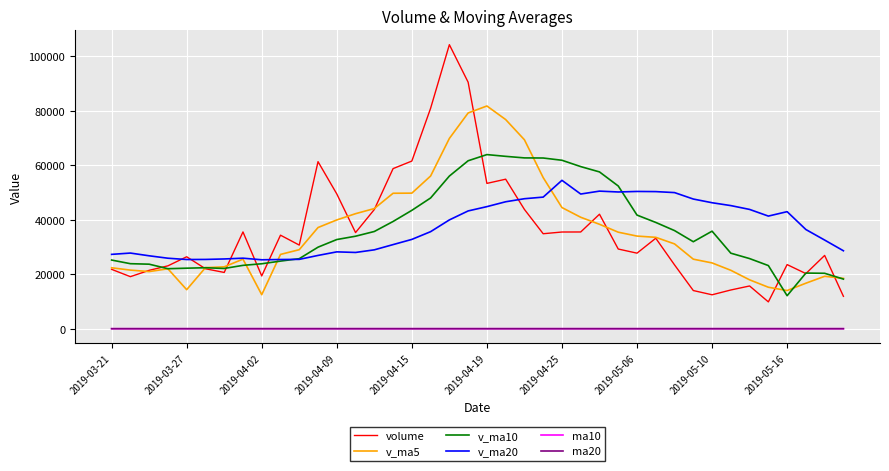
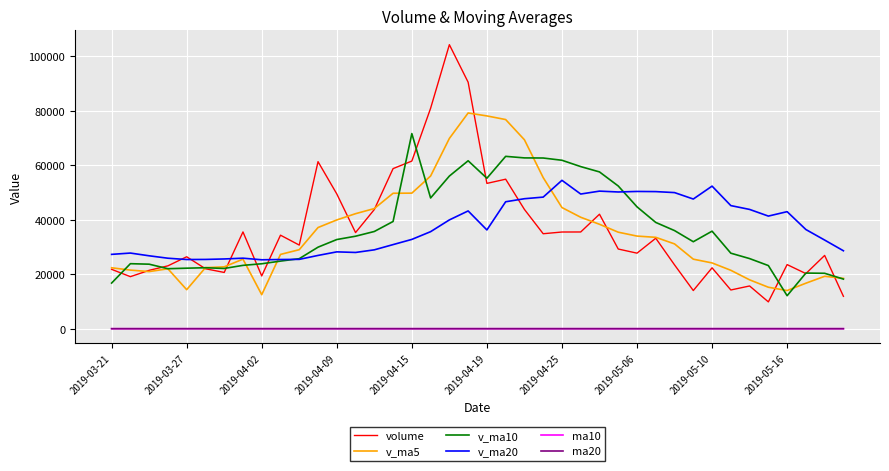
v_ma10, 2019-03-21: 25000 -> 17000
v_ma10, 2019-04-15: 43000 -> 72000
v_ma5, 2019-04-19: 82000 -> 78000
v_ma10, 2019-04-19: 64000 -> 55000
v_ma20, 2019-04-19: 45000 -> 36000
v_ma10, 2019-05-06: 42000 -> 45000
volume, 2019-05-10: 12000 -> 22000
v_ma20, 2019-05-10: 46000 -> 52000
